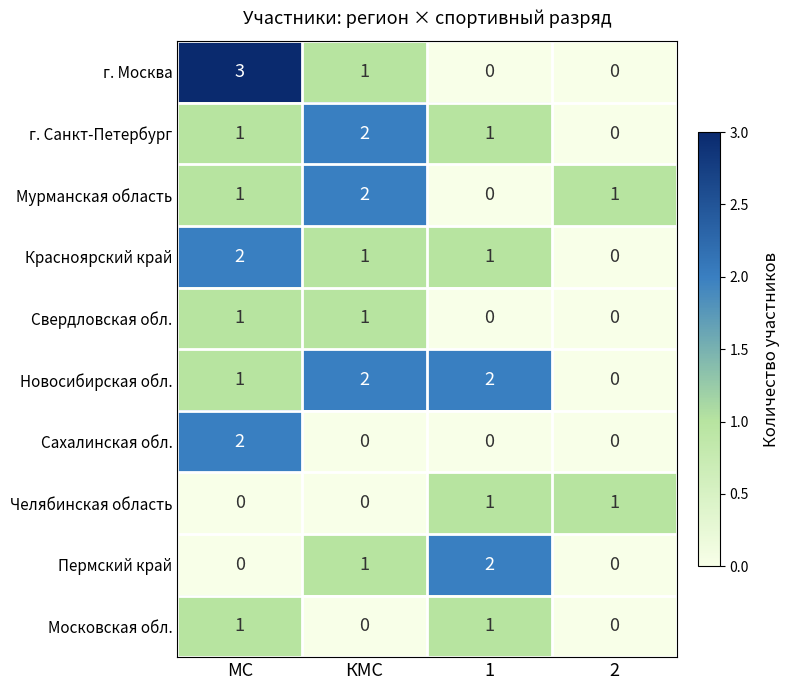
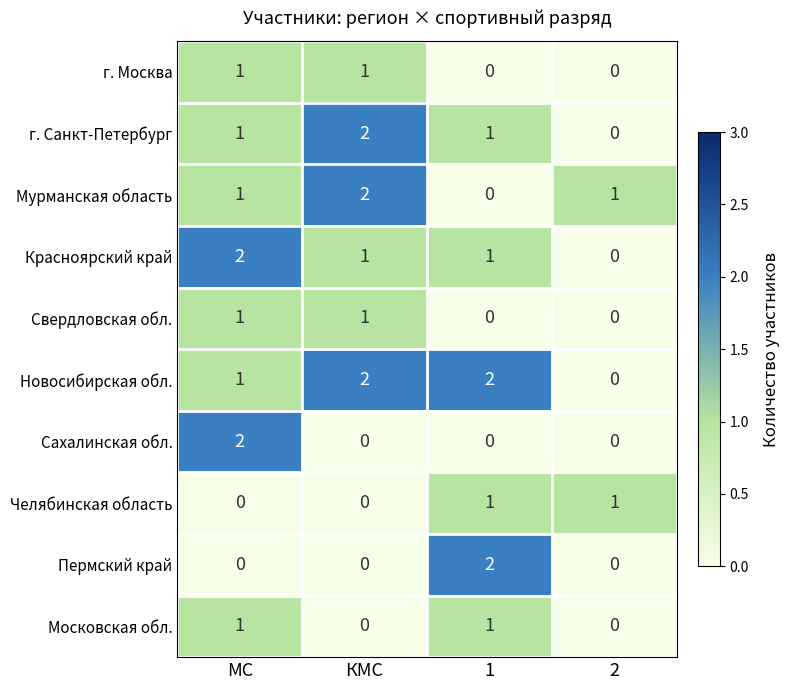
г. Москва, МС: 3 -> 1
Пермский край, КМС: 1 -> 0
